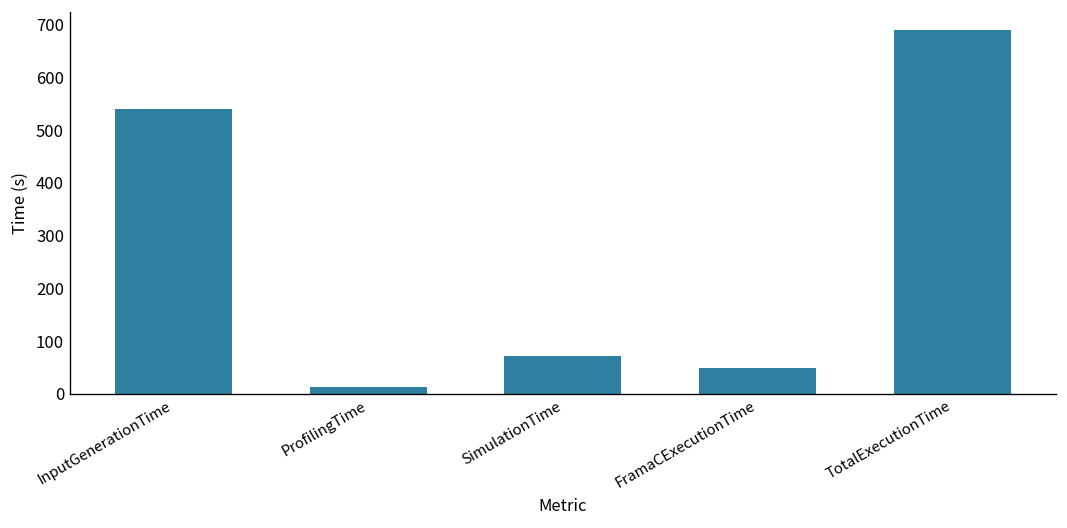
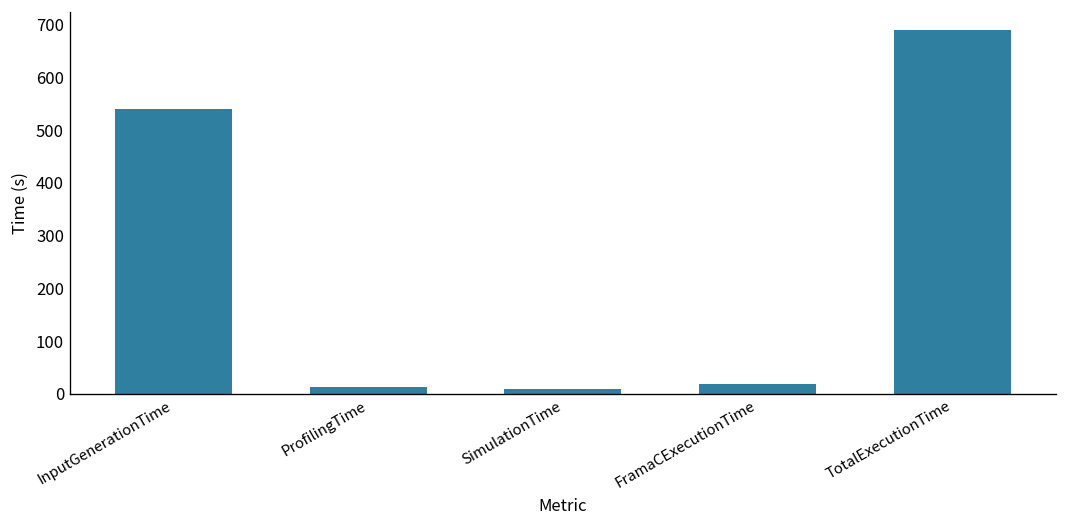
SimulationTime: 70 -> 10
FramaCExecutionTime: 50 -> 20
